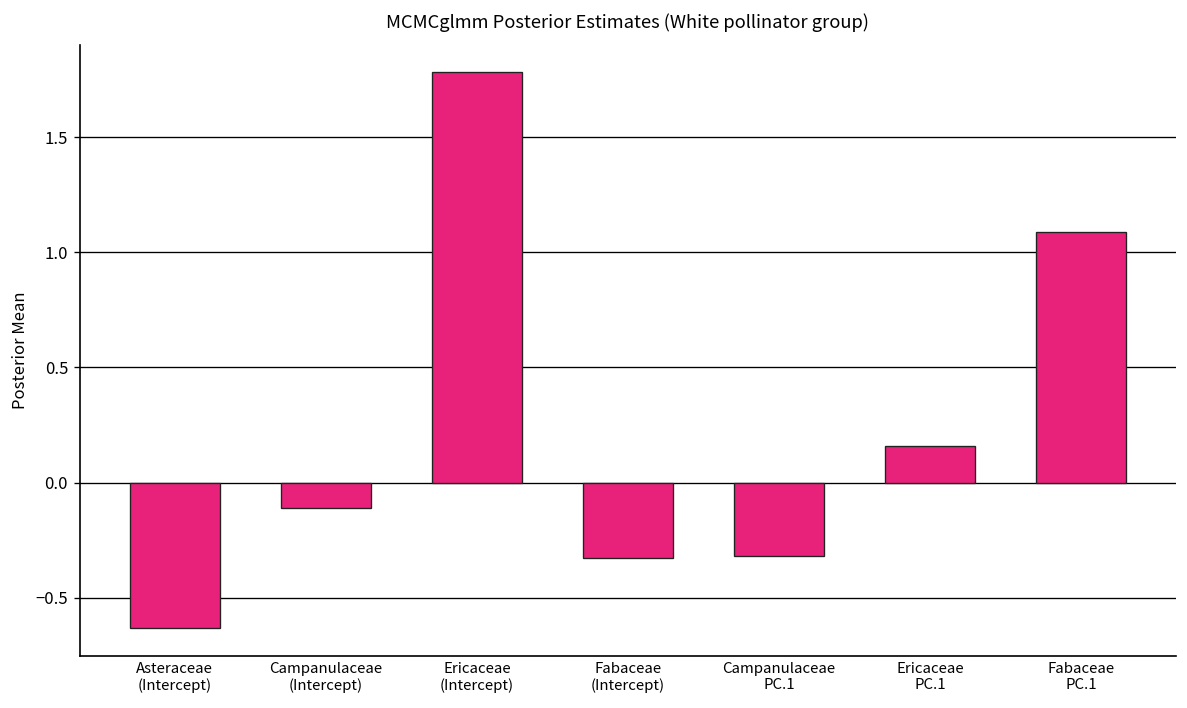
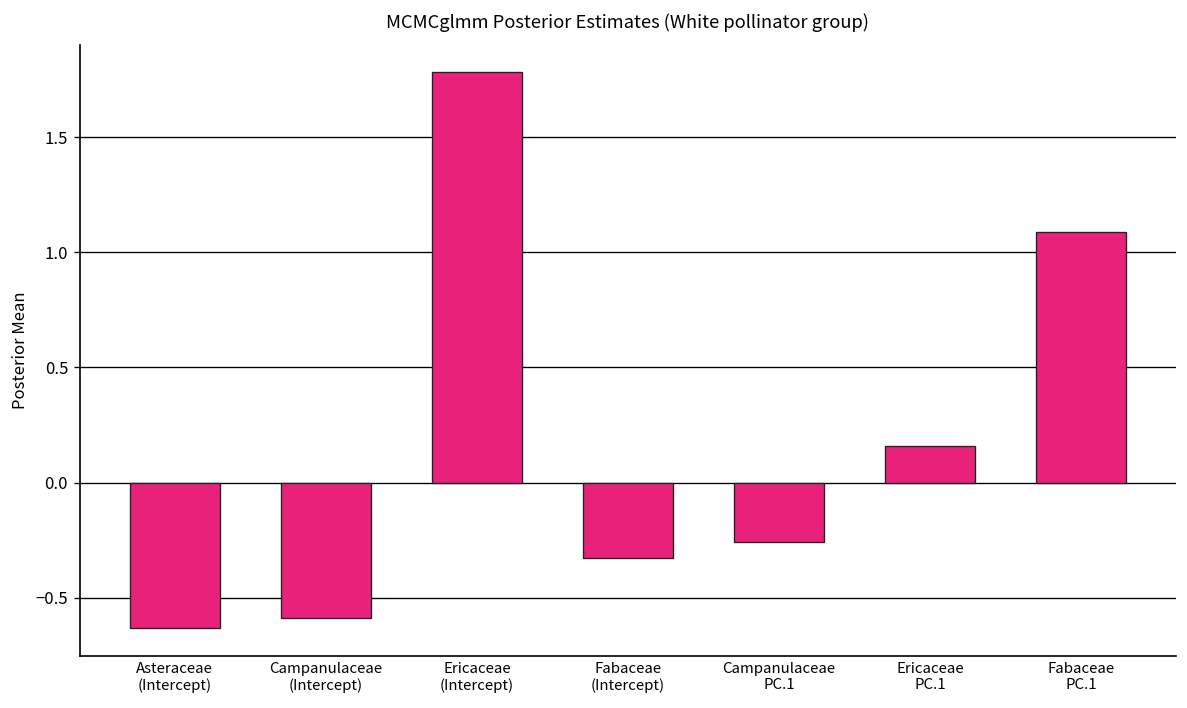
Campanulaceae (Intercept): -0.11 -> -0.59
Campanulaceae PC.1: -0.32 -> -0.26
